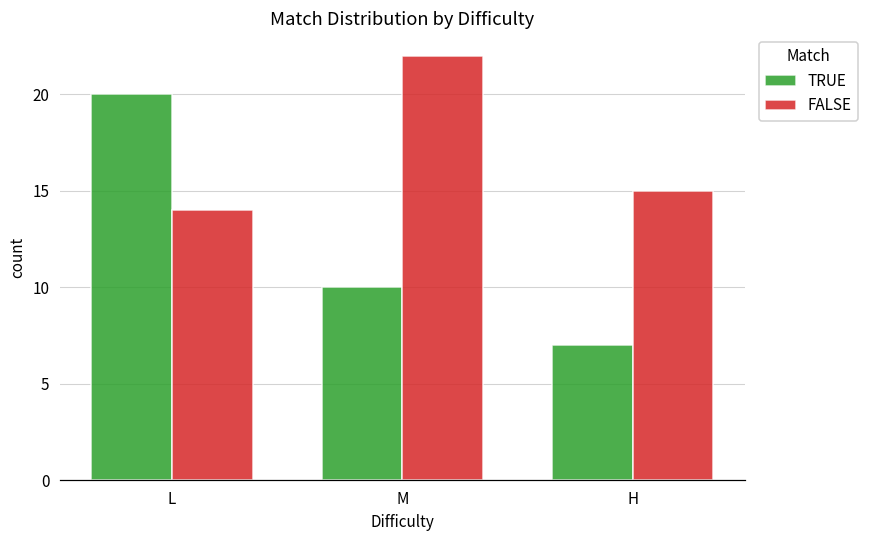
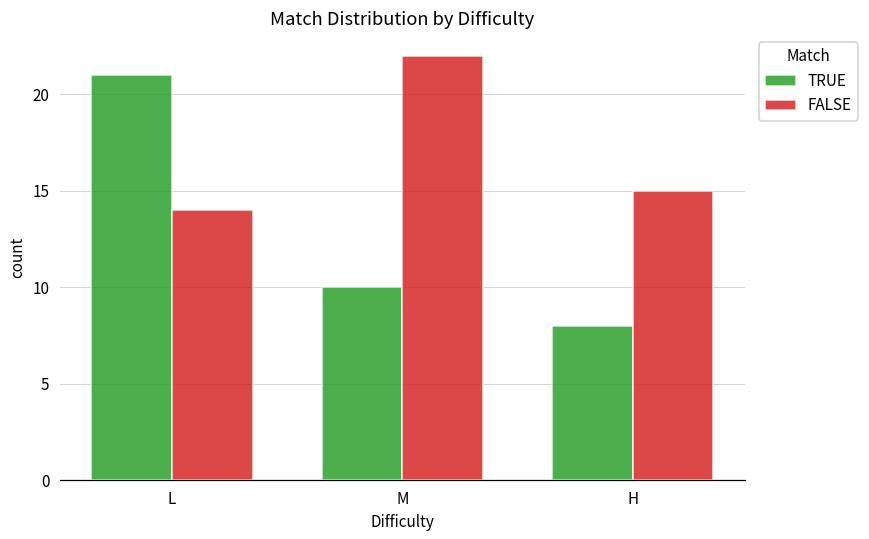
TRUE, L: 20 -> 21
TRUE, H: 7 -> 8
